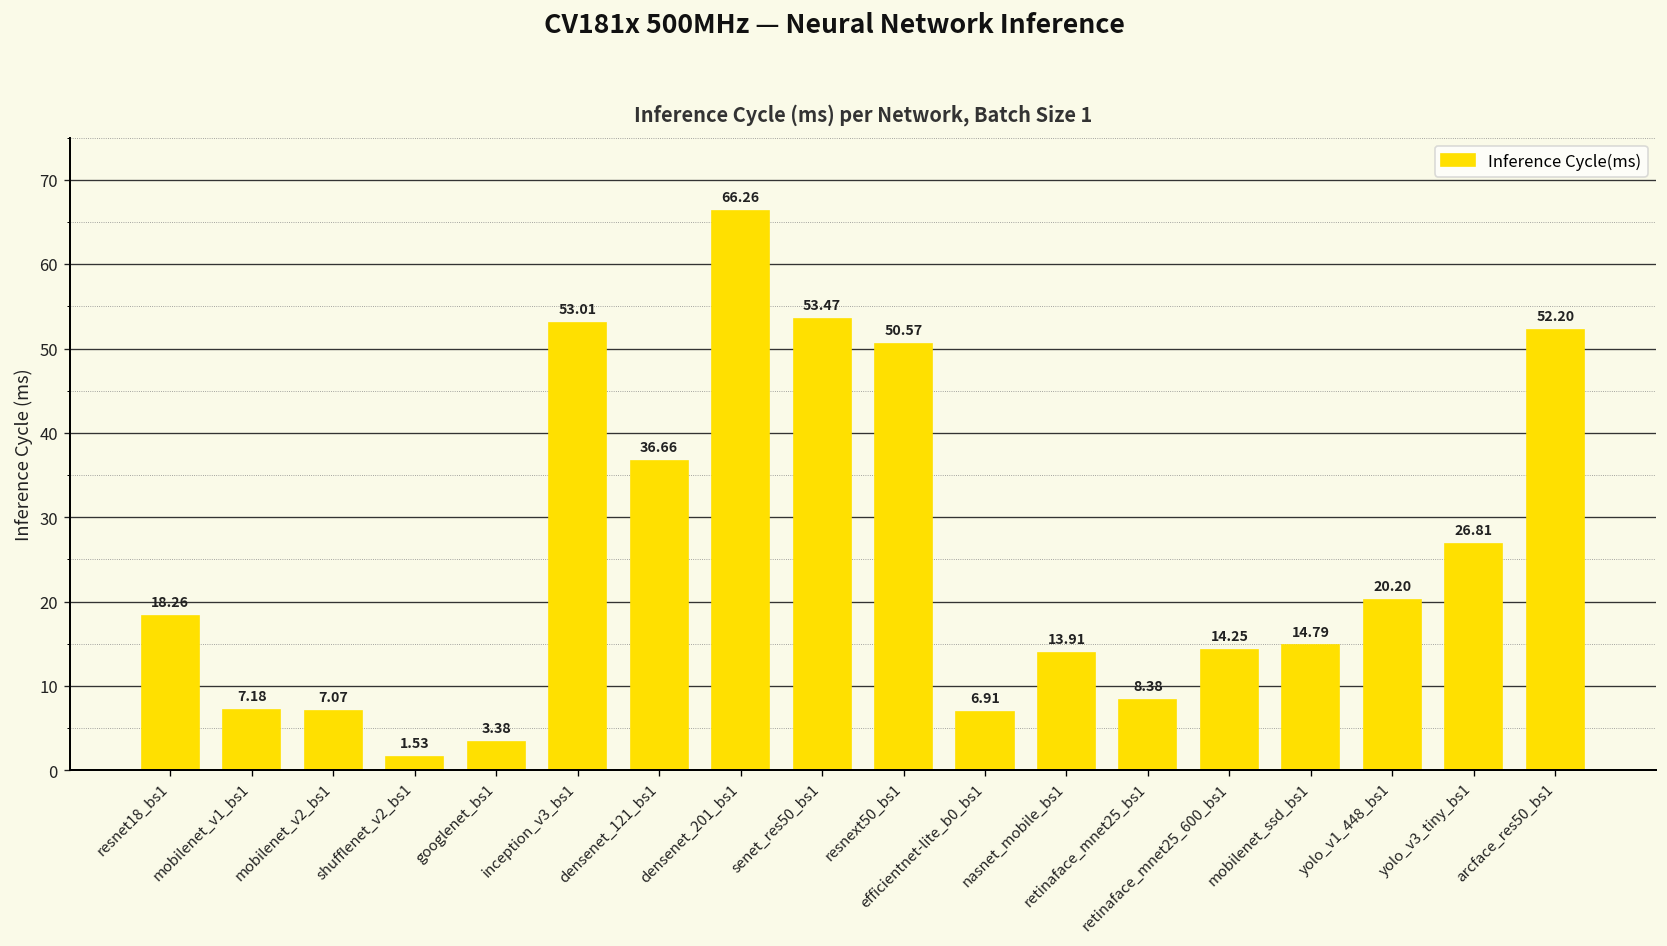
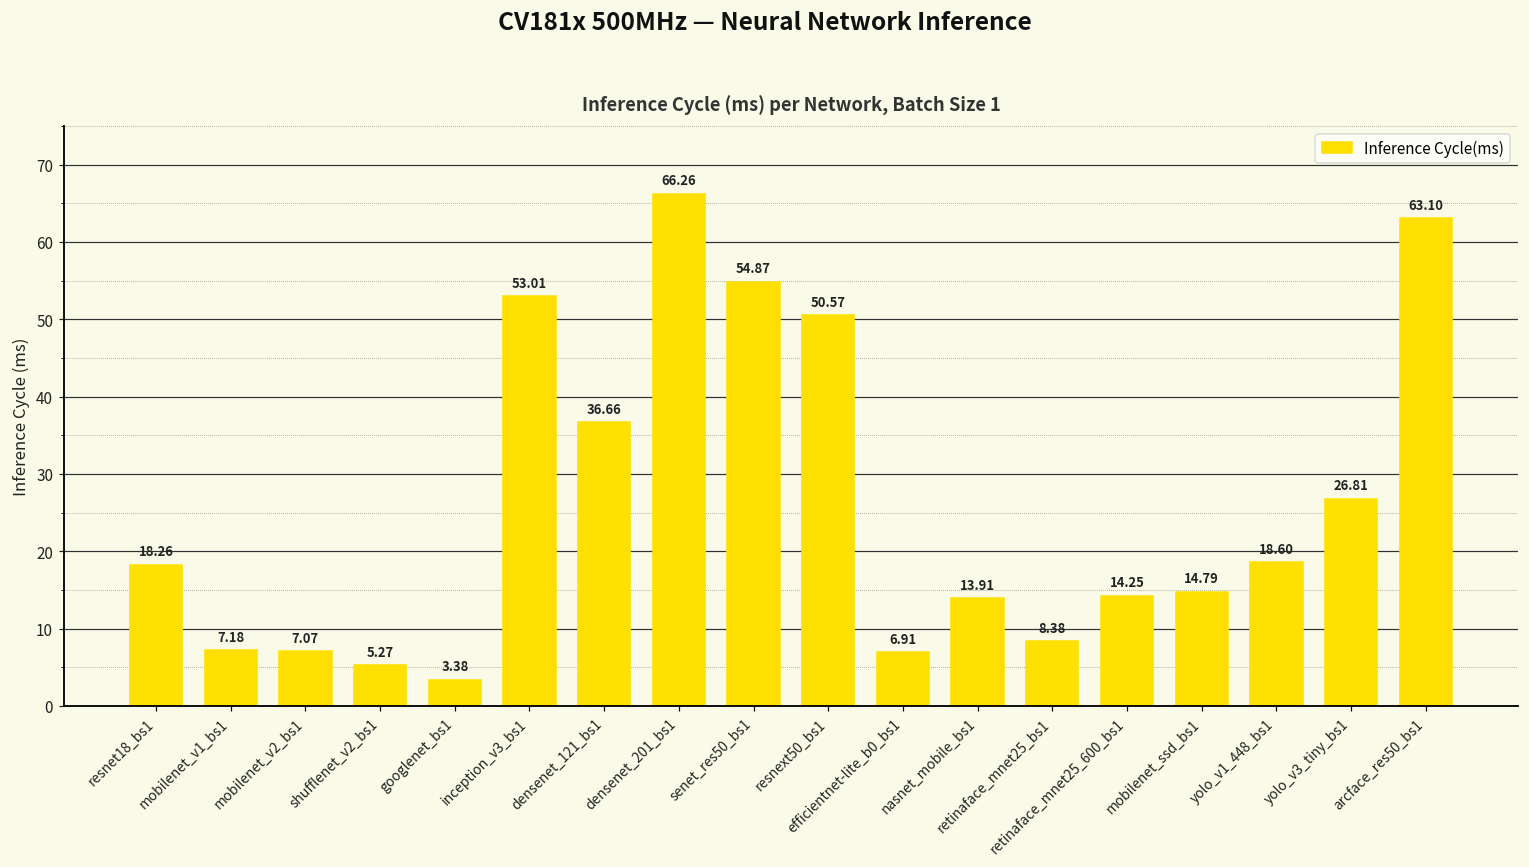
shufflenet_v2_bs1: 1.53 -> 5.27
senet_res50_bs1: 53.47 -> 54.87
yolo_v1_448_bs1: 20.20 -> 18.60
arcface_res50_bs1: 52.20 -> 63.10
